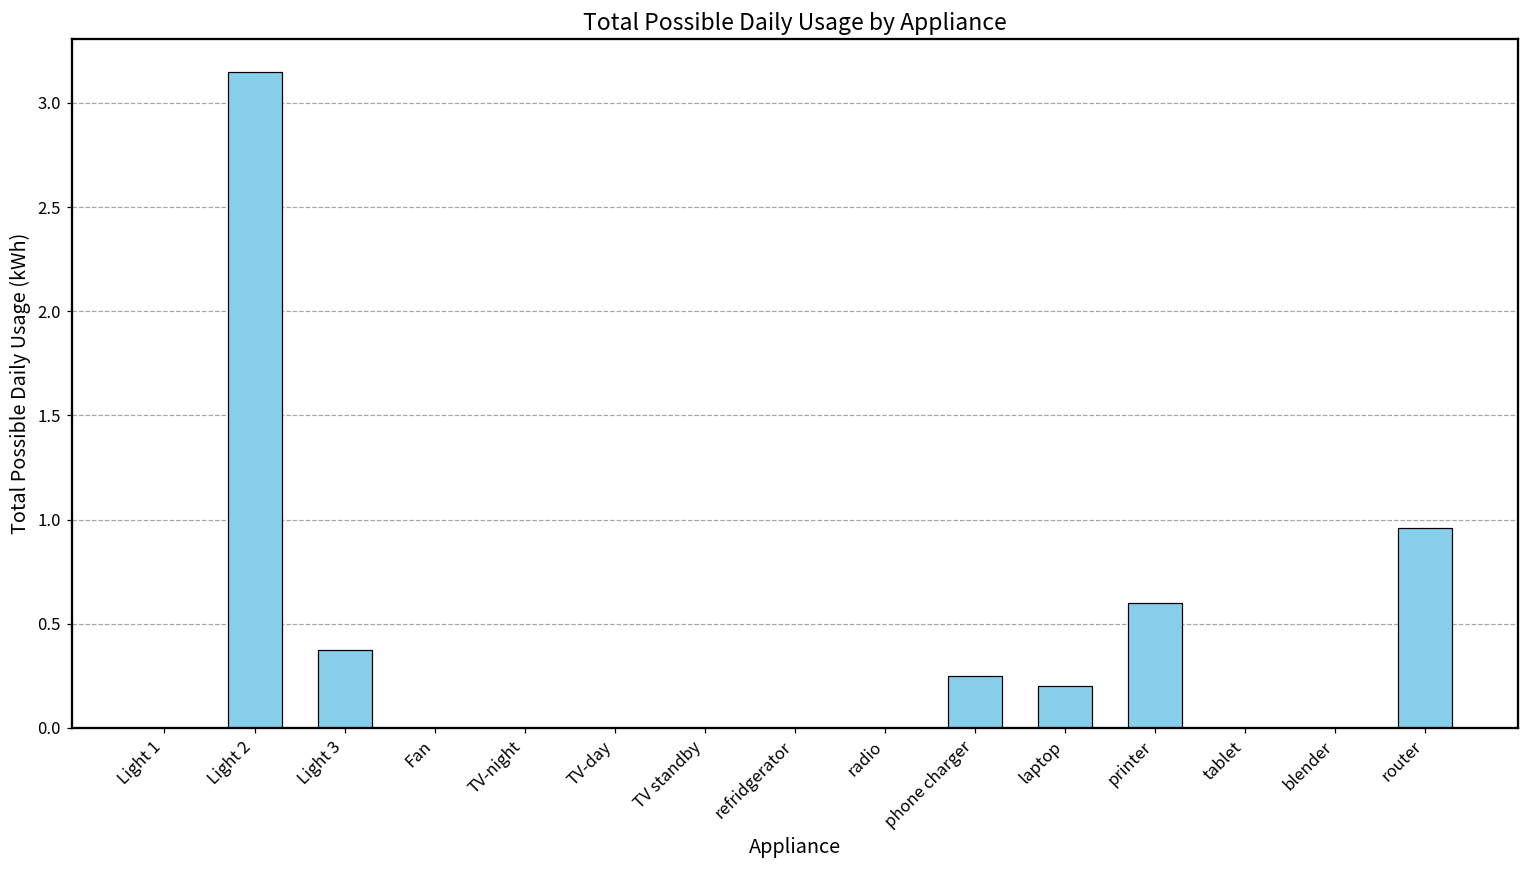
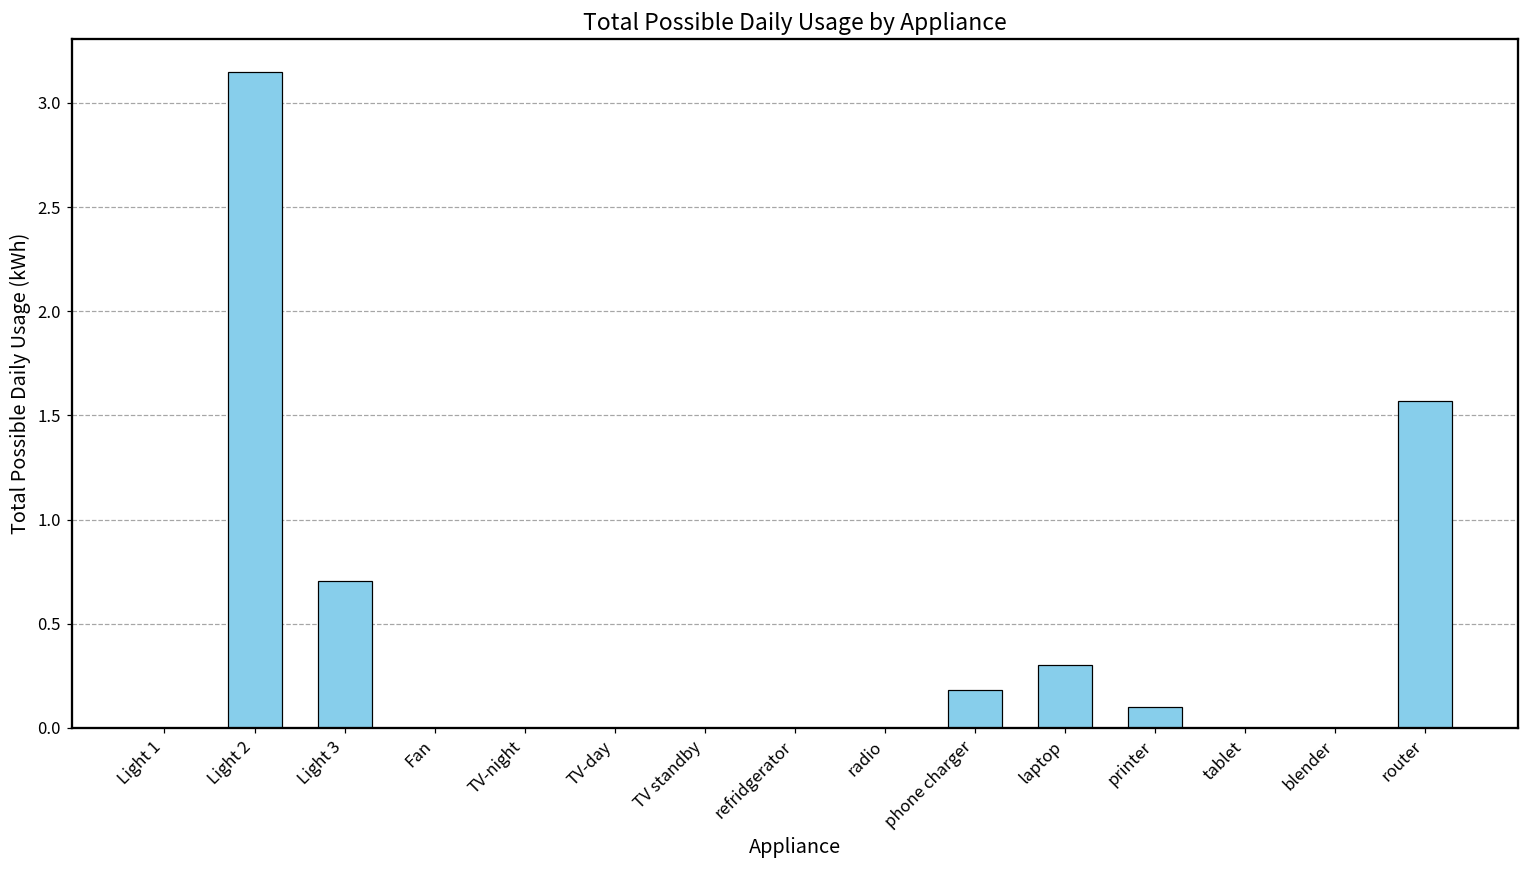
Light 3: 0.38 -> 0.71
phone charger: 0.25 -> 0.18
laptop: 0.2 -> 0.3
printer: 0.6 -> 0.1
router: 0.96 -> 1.57
